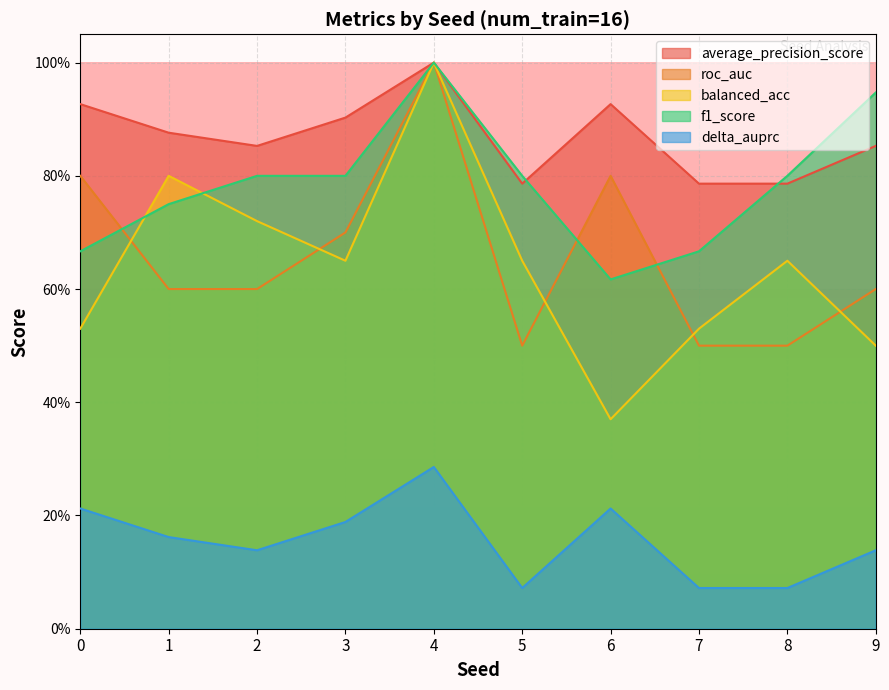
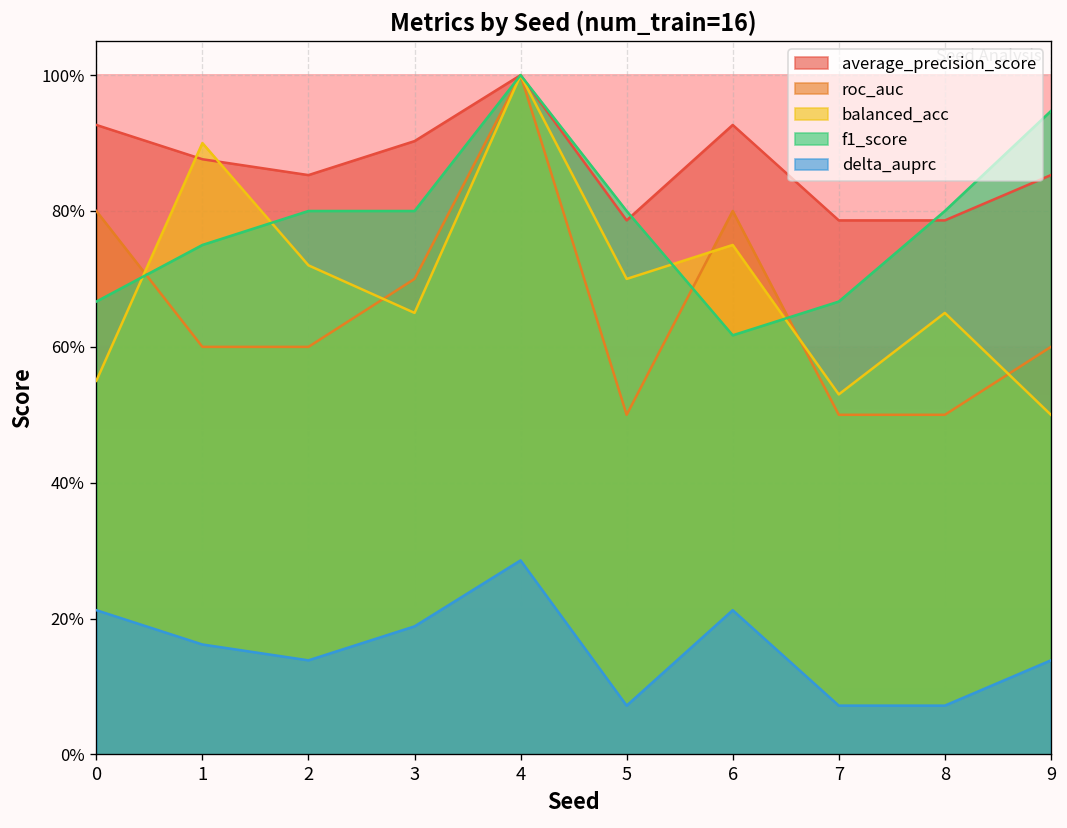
balanced_acc, 0: 53% -> 55%
balanced_acc, 1: 80% -> 90%
balanced_acc, 5: 65% -> 70%
balanced_acc, 6: 37% -> 75%
